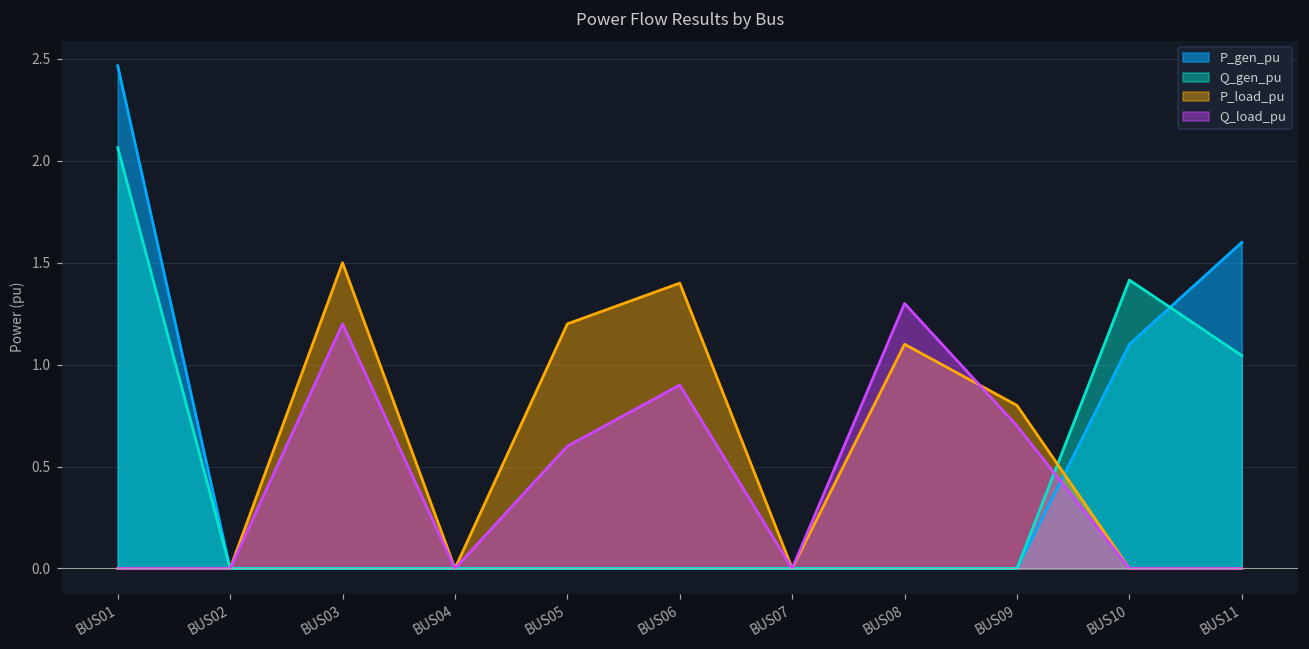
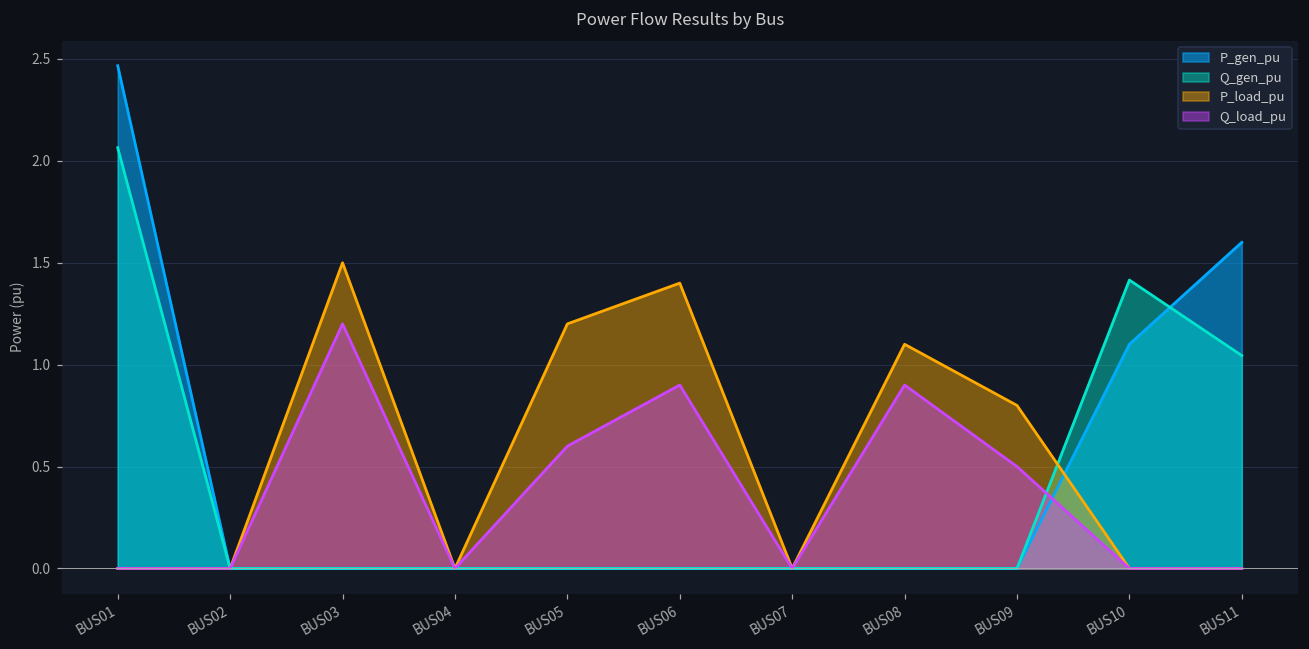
Q_load_pu, BUS08: 1.3 -> 0.9
Q_load_pu, BUS09: 0.7 -> 0.5
